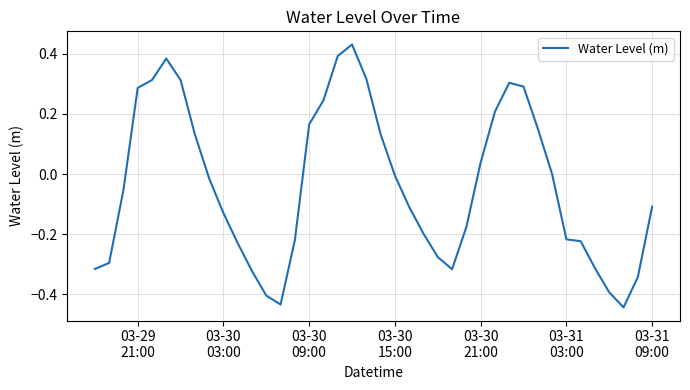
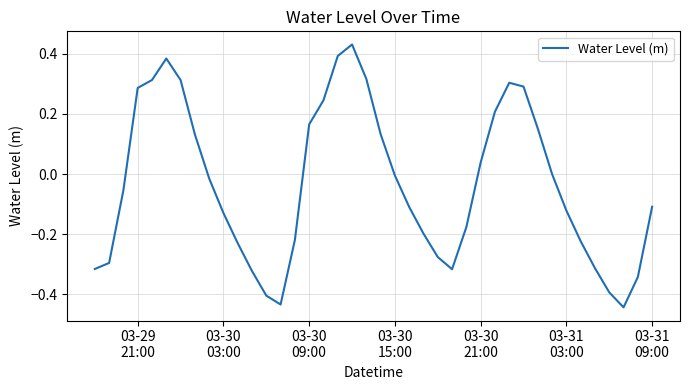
03-31 03:00: -0.22 -> -0.12
